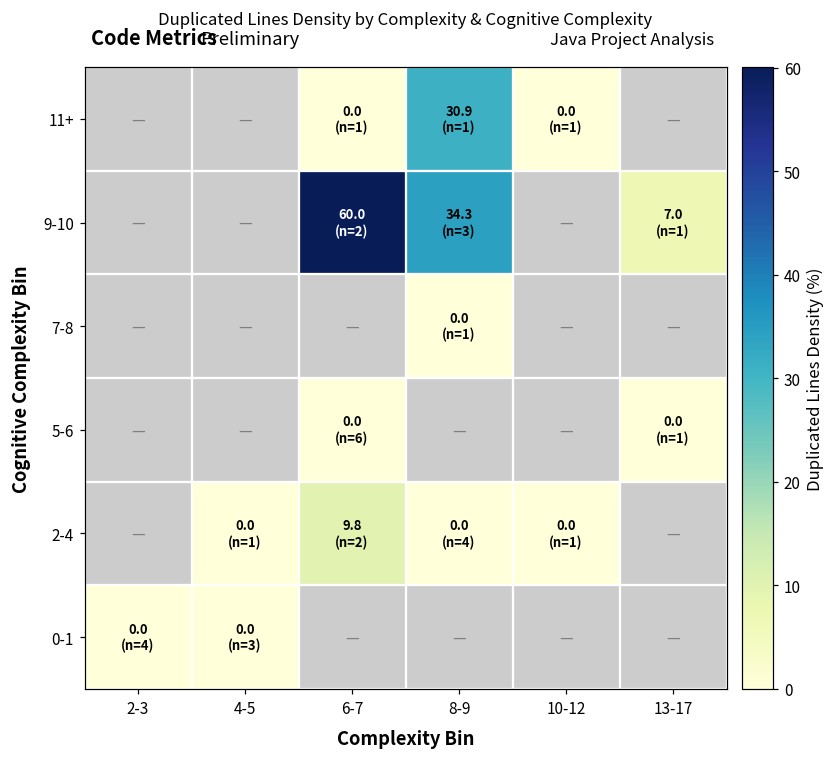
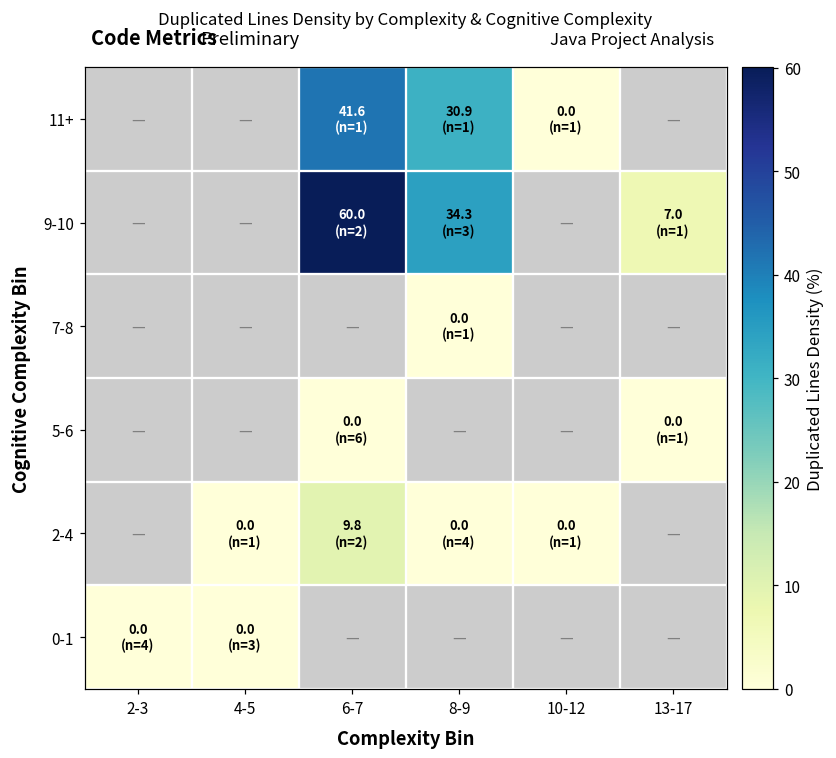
11+, 6-7: 0.0 -> 41.6
